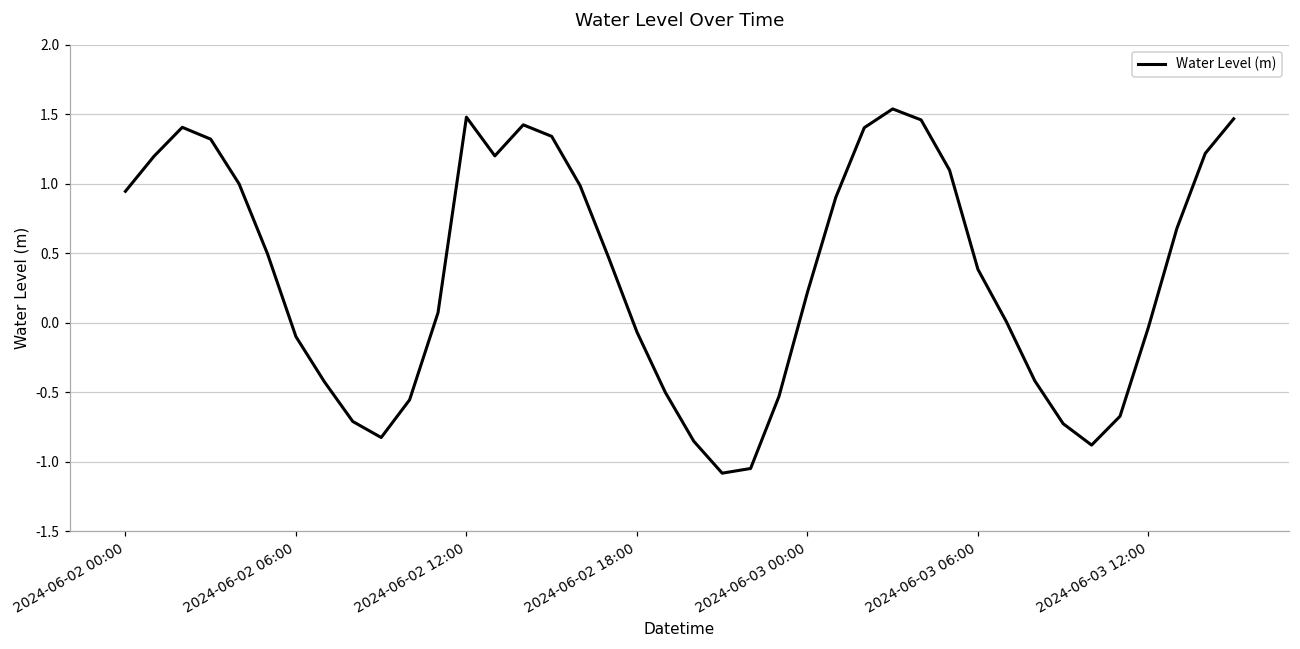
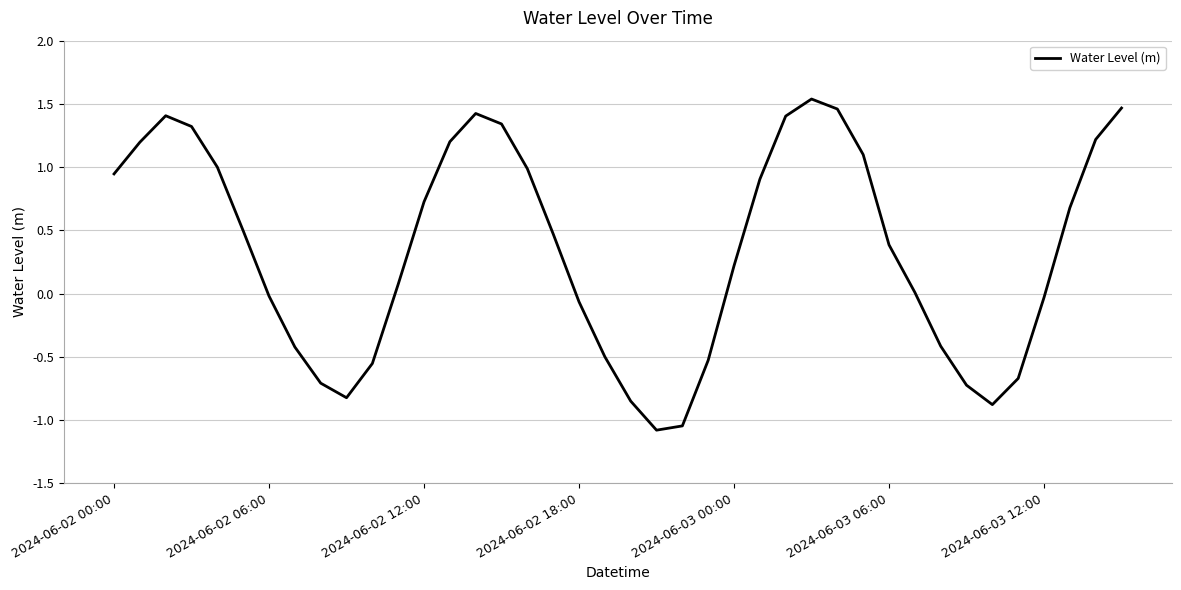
2024-06-02 06:00: -0.10 -> -0.02
2024-06-02 12:00: 1.48 -> 0.73
